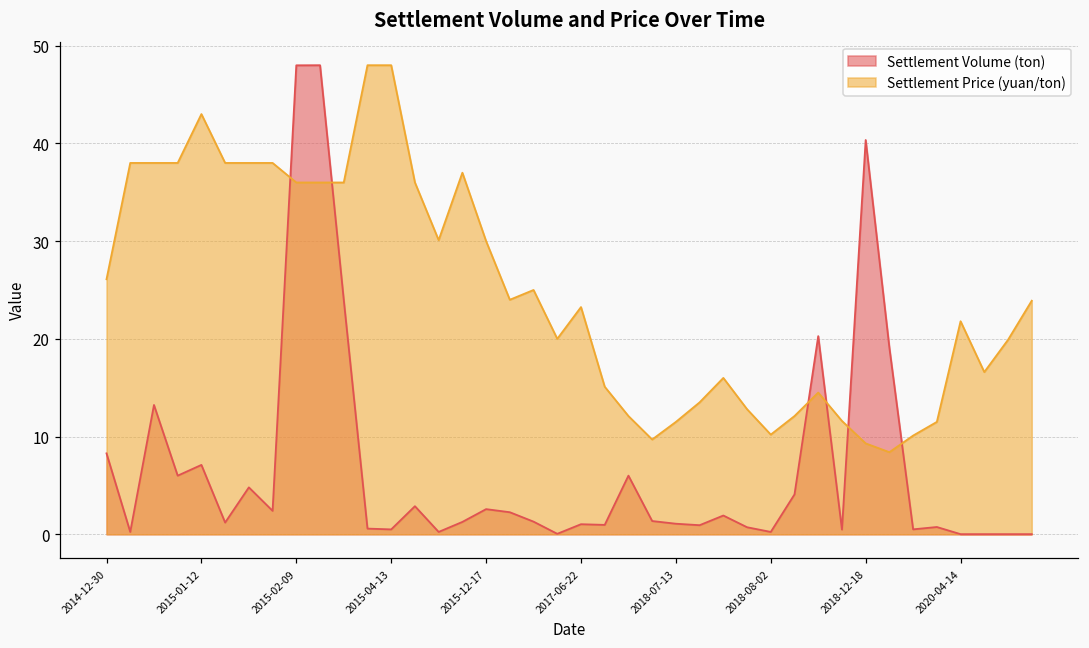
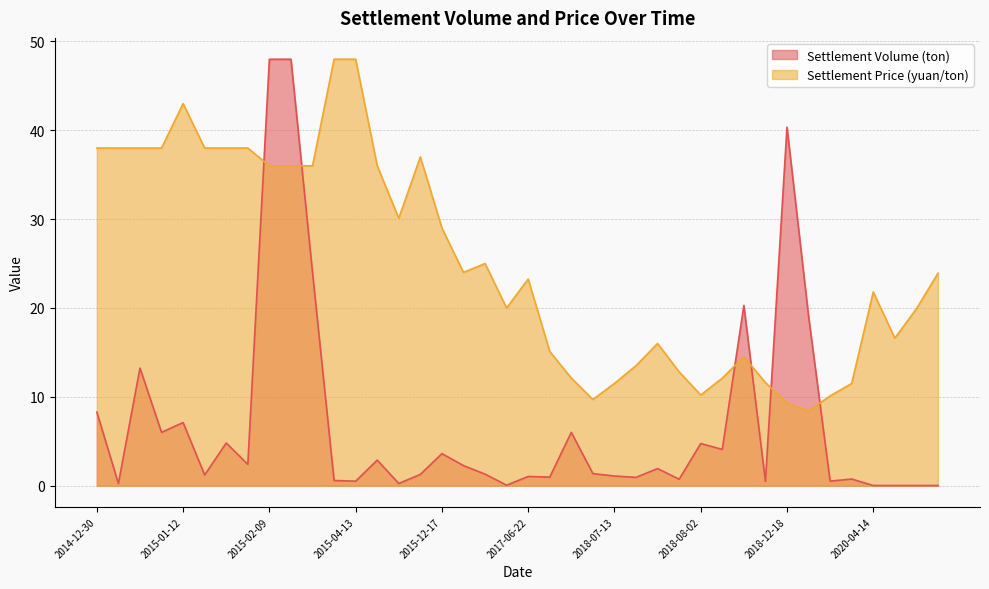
Settlement Price (yuan/ton), 2014-12-30: 26 -> 38
Settlement Volume (ton), 2015-12-17: 3 -> 4
Settlement Price (yuan/ton), 2015-12-17: 30 -> 29
Settlement Volume (ton), 2018-08-02: 0 -> 5
